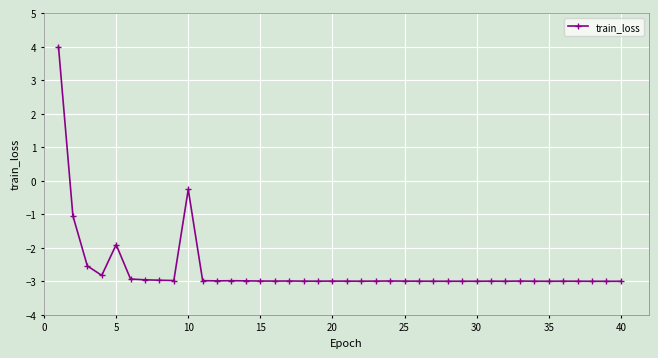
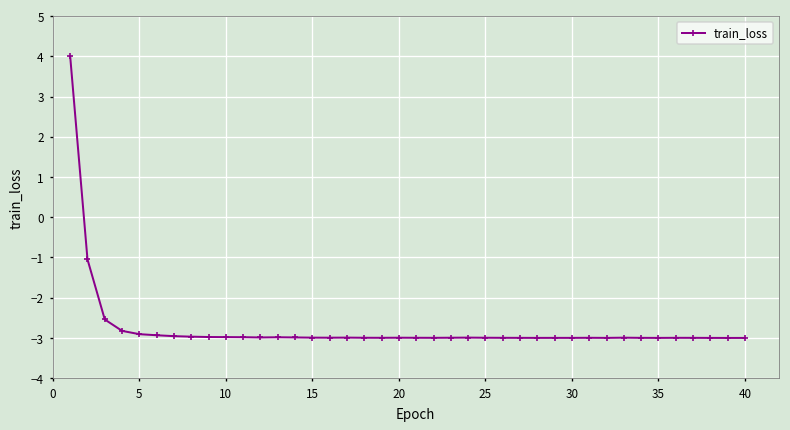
5: -1.9 -> -2.9
10: -0.3 -> -3.0
